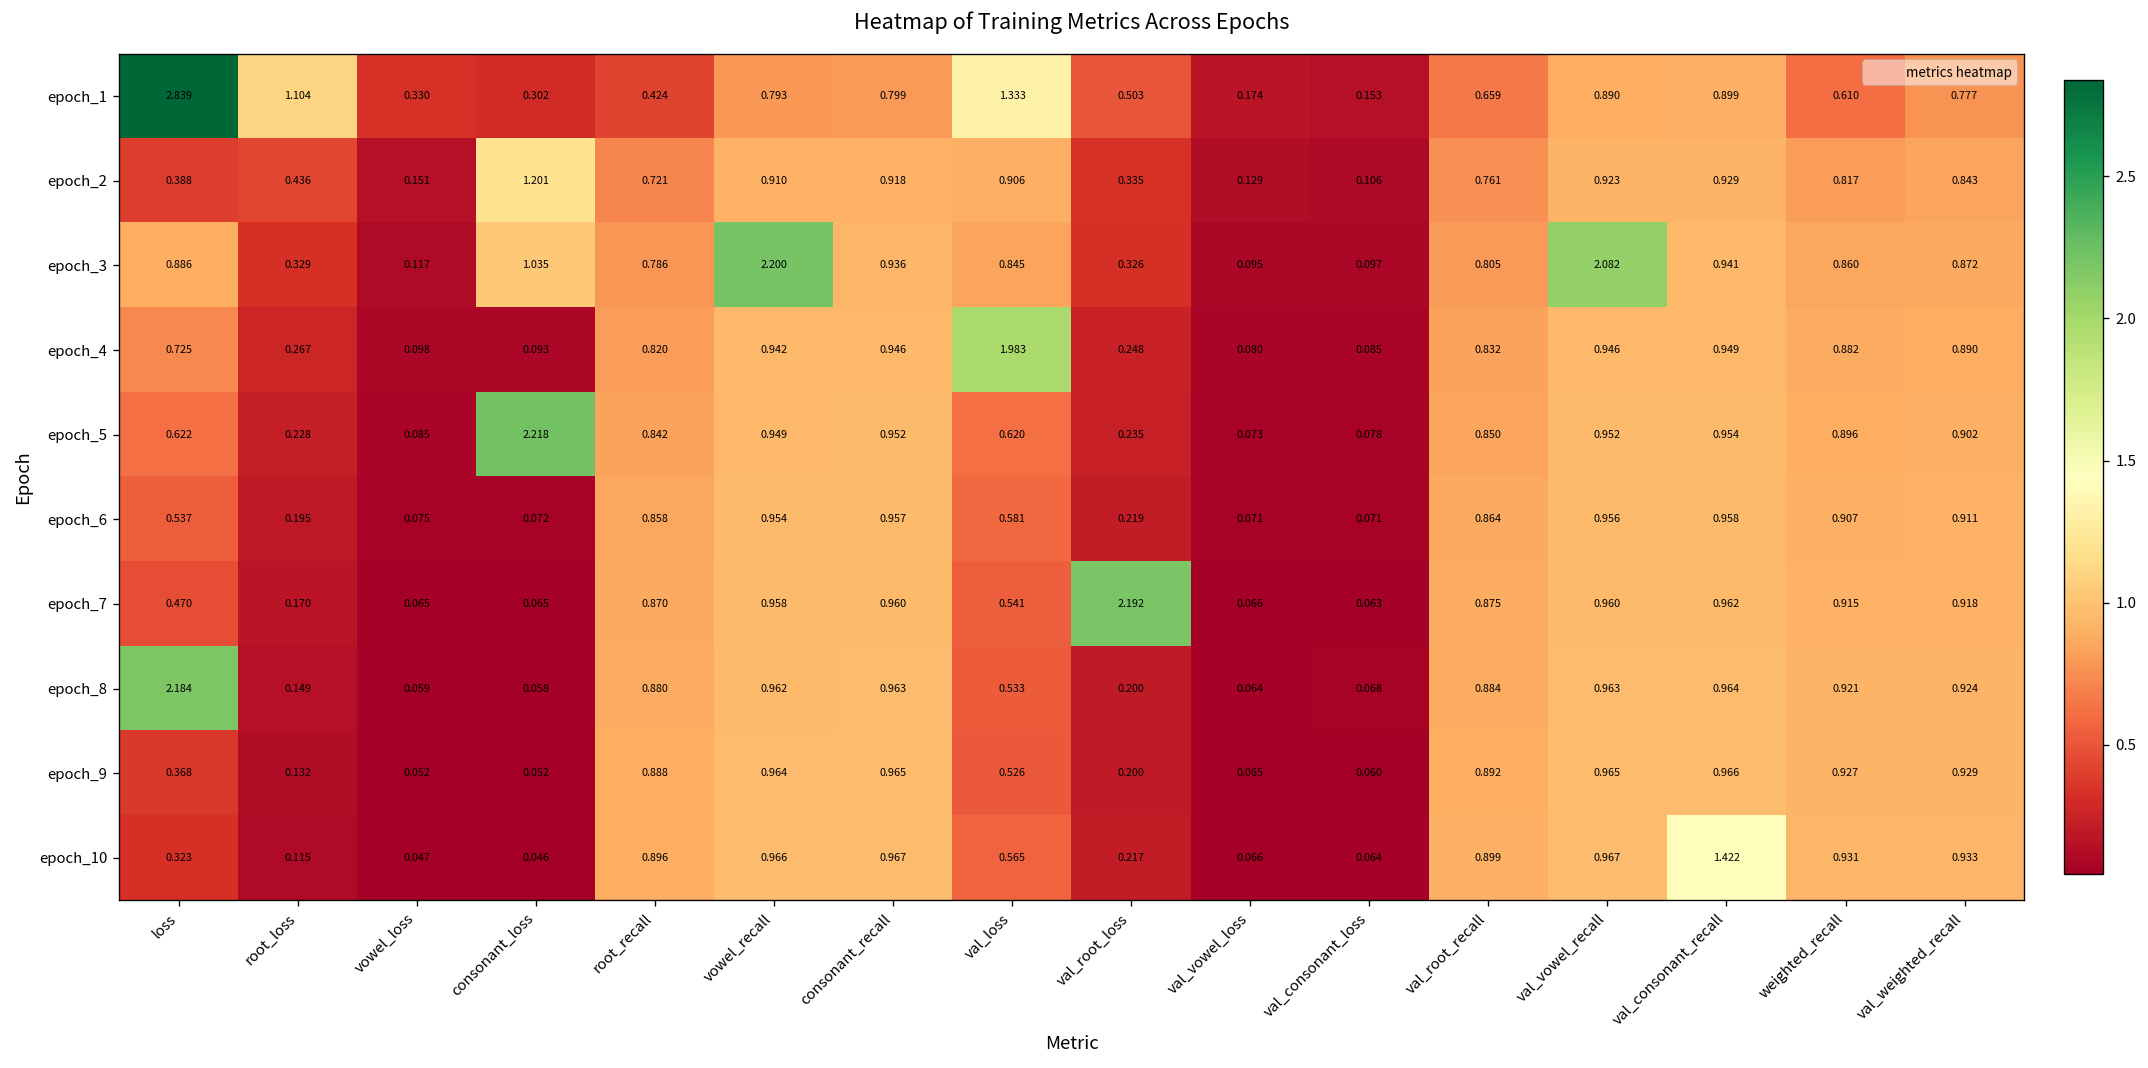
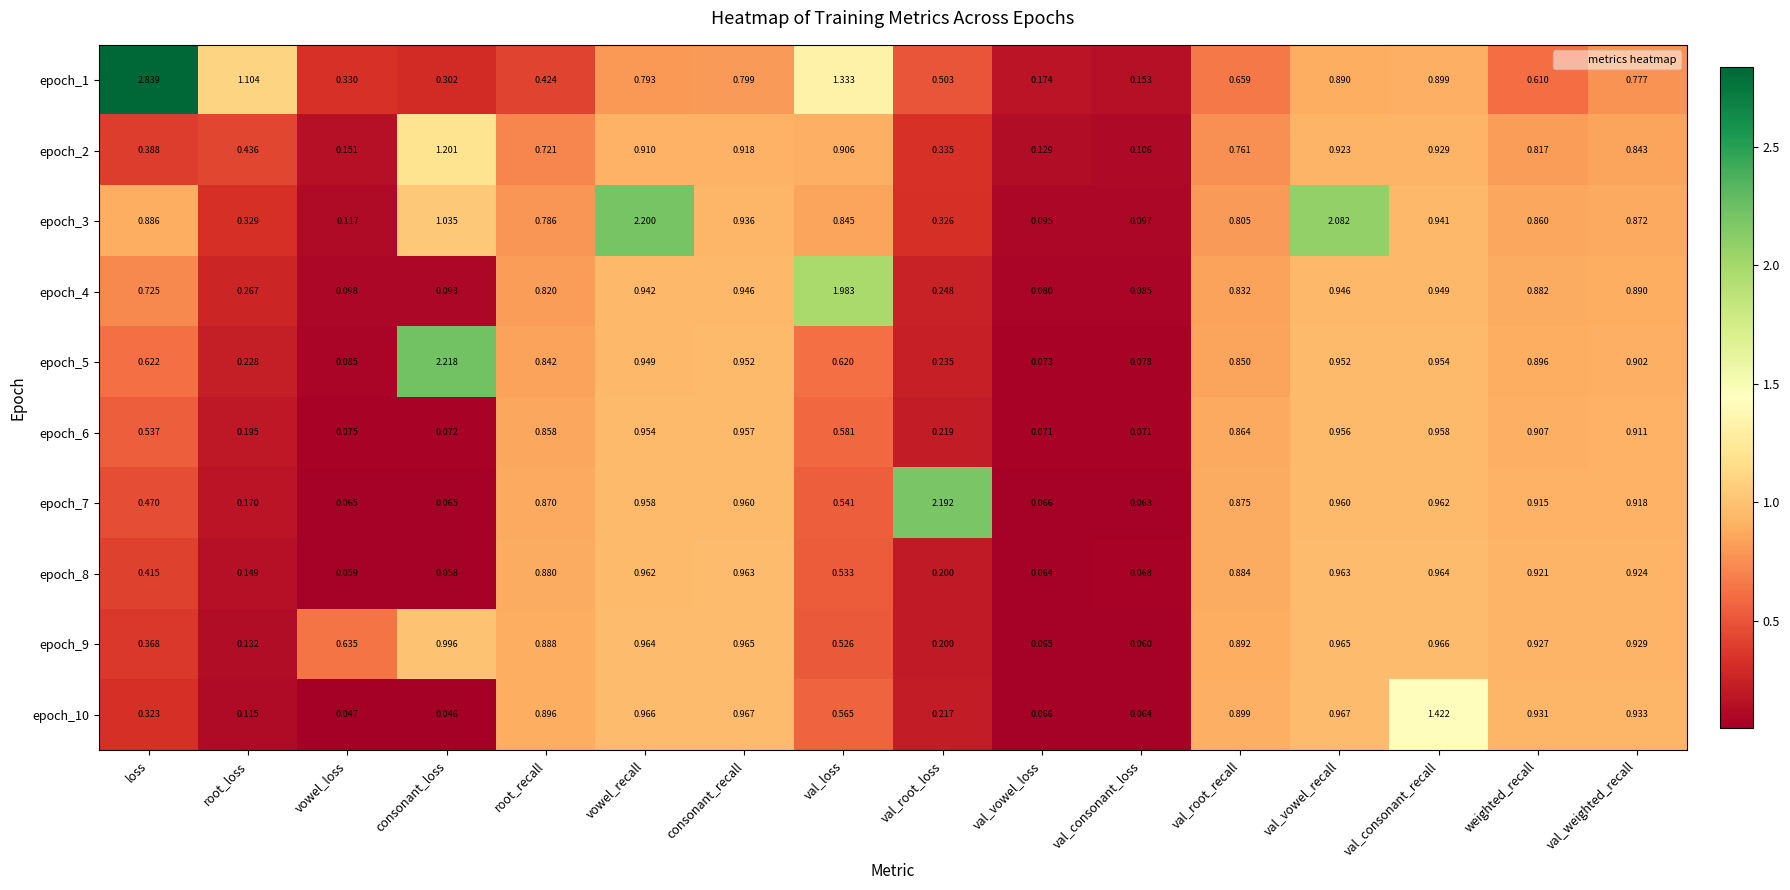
epoch_8, loss: 2.184 -> 0.415
epoch_9, vowel_loss: 0.052 -> 0.635
epoch_9, consonant_loss: 0.052 -> 0.996
